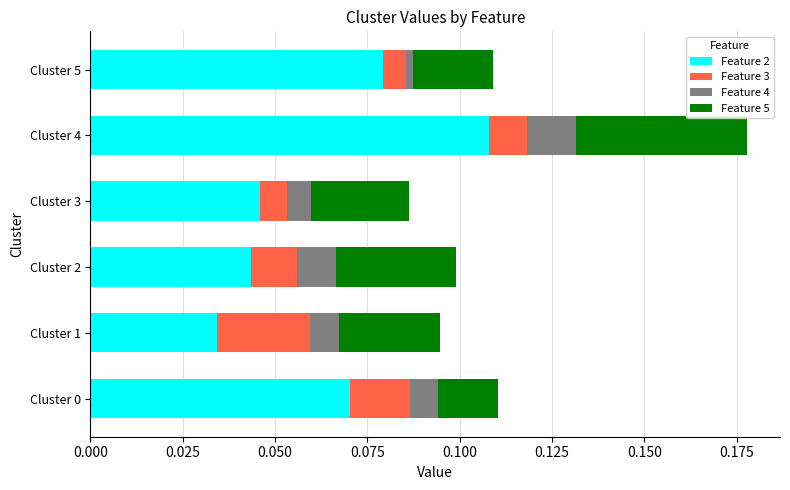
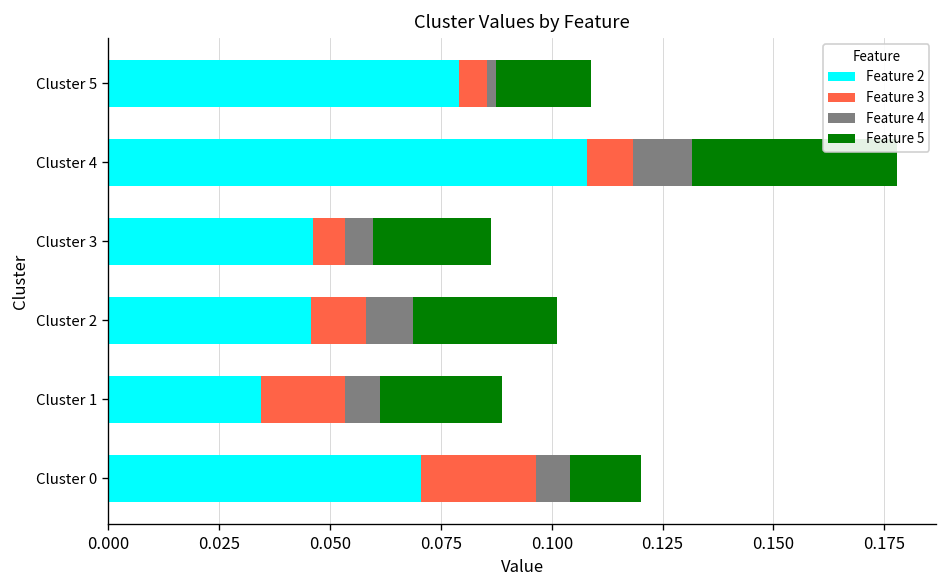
Feature 2, Cluster 2: 0.043 -> 0.046
Feature 3, Cluster 1: 0.025 -> 0.019
Feature 3, Cluster 0: 0.016 -> 0.026
